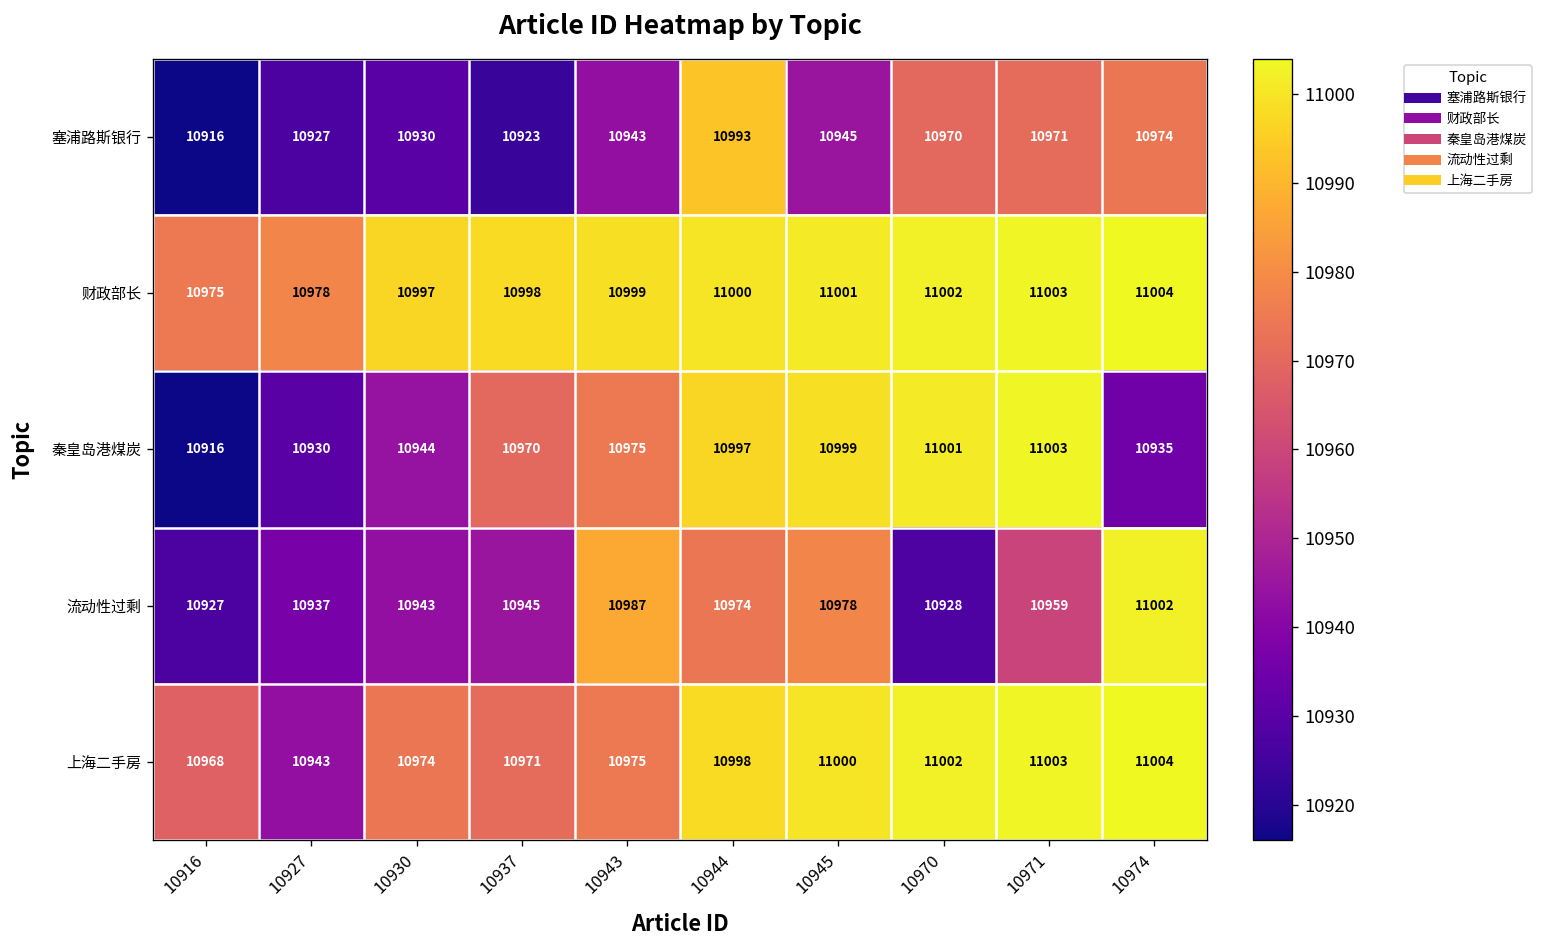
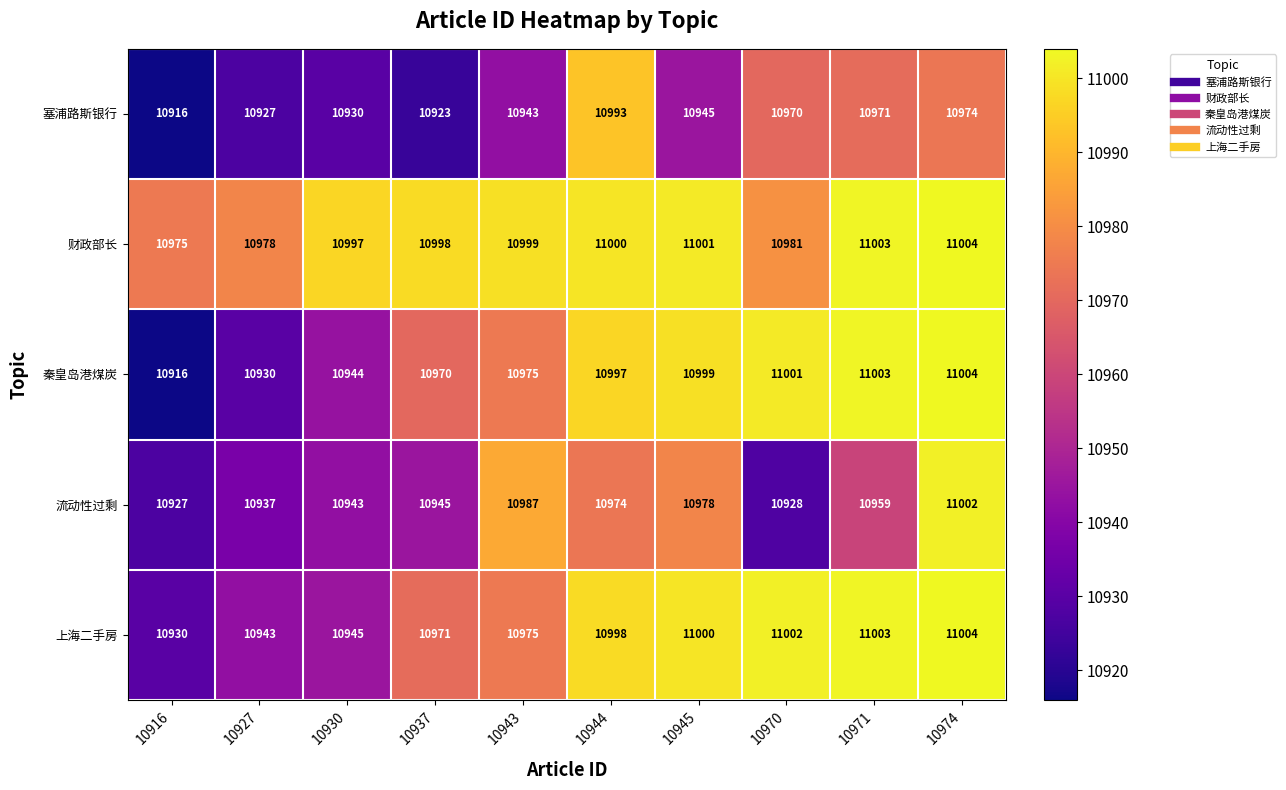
财政部长, 10970: 11002 -> 10981
秦皇岛港煤炭, 10974: 10935 -> 11004
上海二手房, 10916: 10968 -> 10930
上海二手房, 10930: 10974 -> 10945
